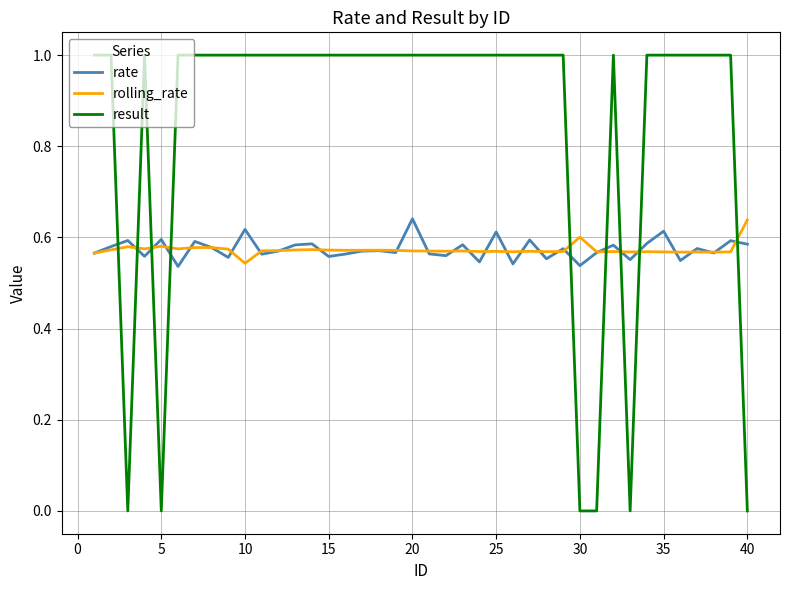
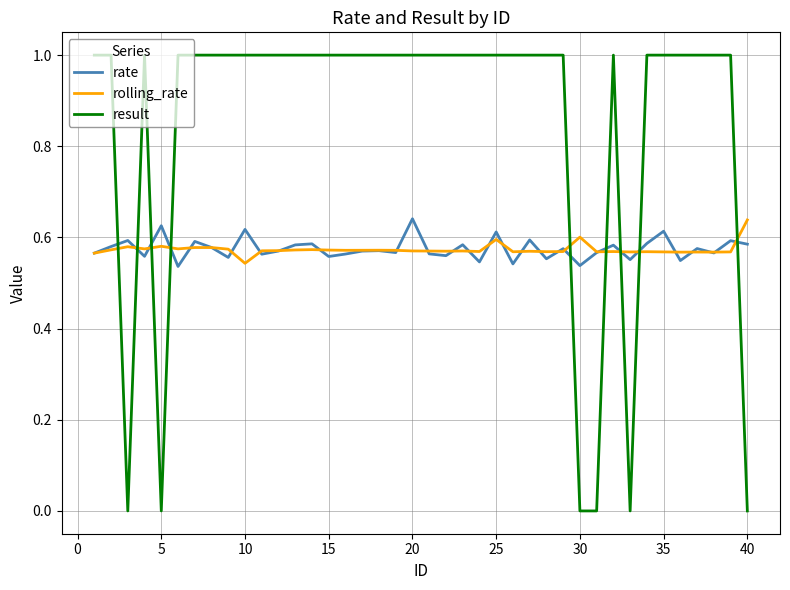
rate, 5: 0.60 -> 0.63
rolling_rate, 25: 0.57 -> 0.60
